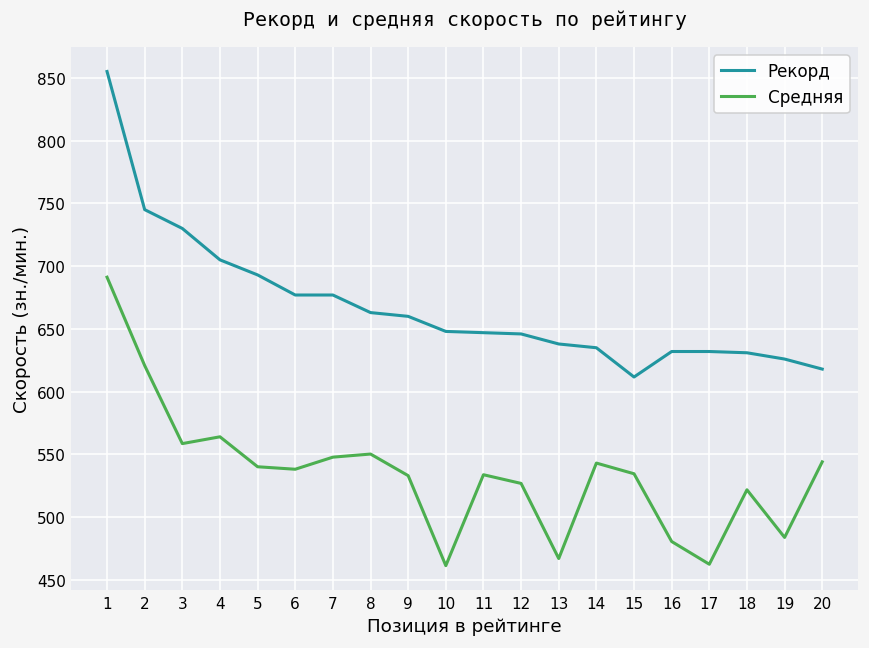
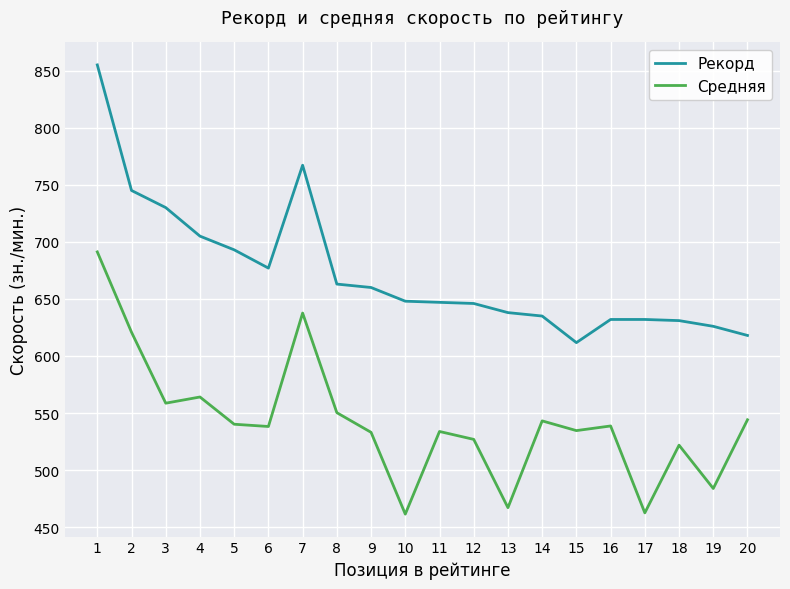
Рекорд, 7: 677 -> 767
Средняя, 7: 548 -> 638
Средняя, 16: 481 -> 539
